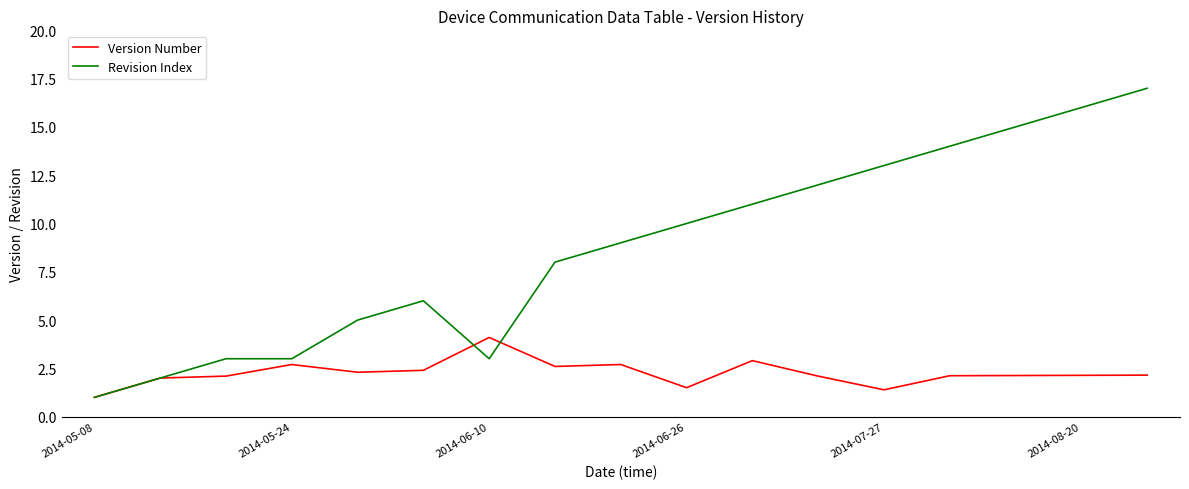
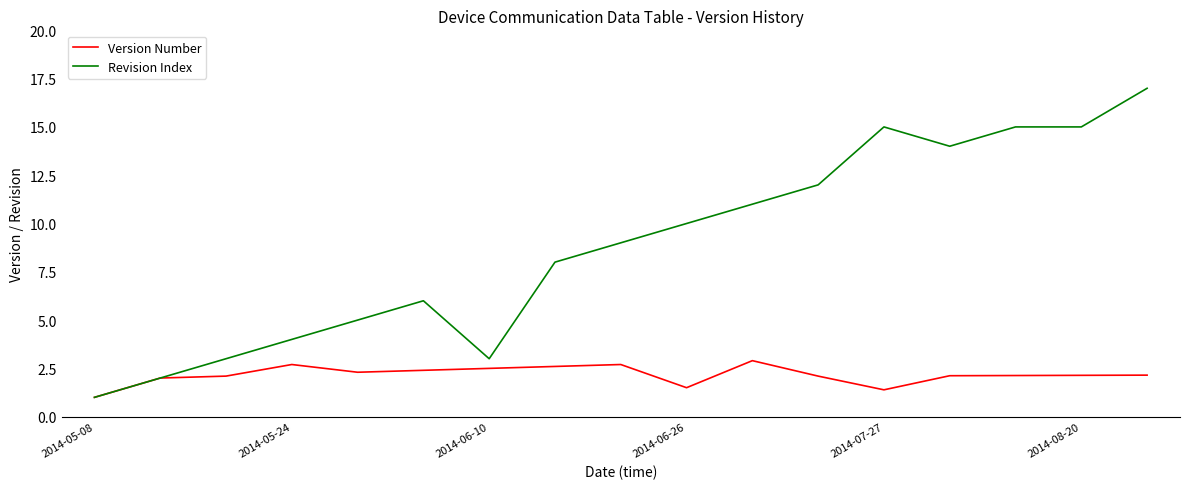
Revision Index, 2014-05-24: 3 -> 4
Version Number, 2014-06-10: 4.1 -> 2.5
Revision Index, 2014-07-27: 13 -> 15
Revision Index, 2014-08-20: 16 -> 15
